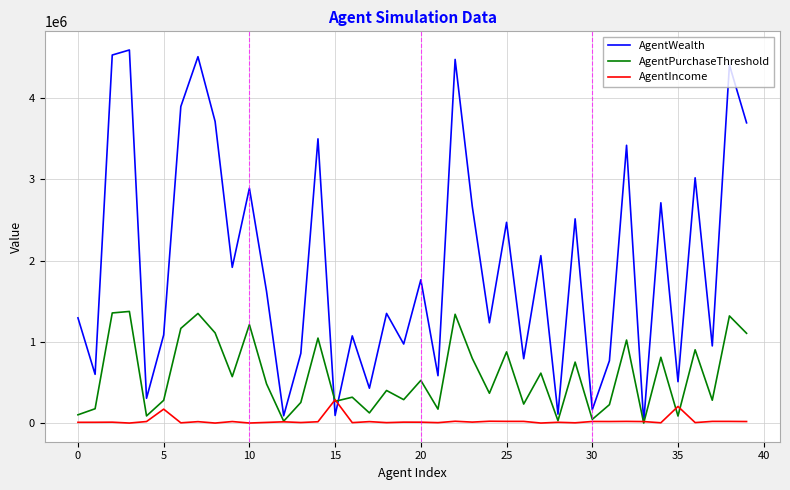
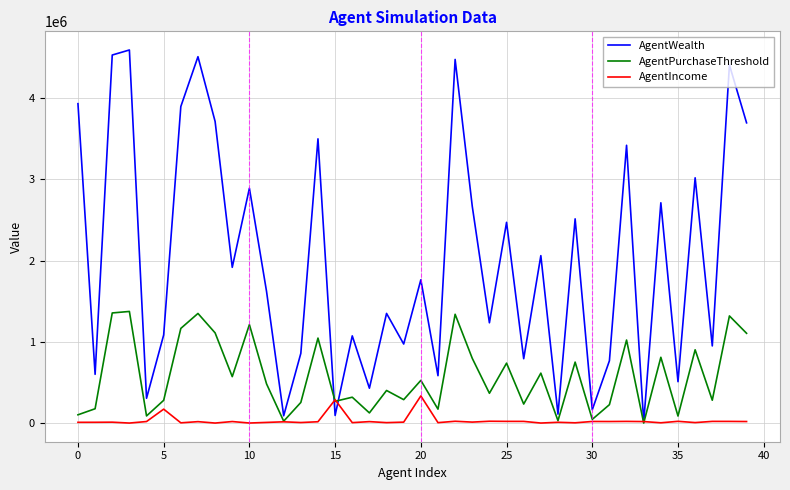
AgentWealth, 0: 1300000 -> 3900000
AgentIncome, 20: 0 -> 300000
AgentPurchaseThreshold, 25: 900000 -> 700000
AgentIncome, 35: 200000 -> 0
